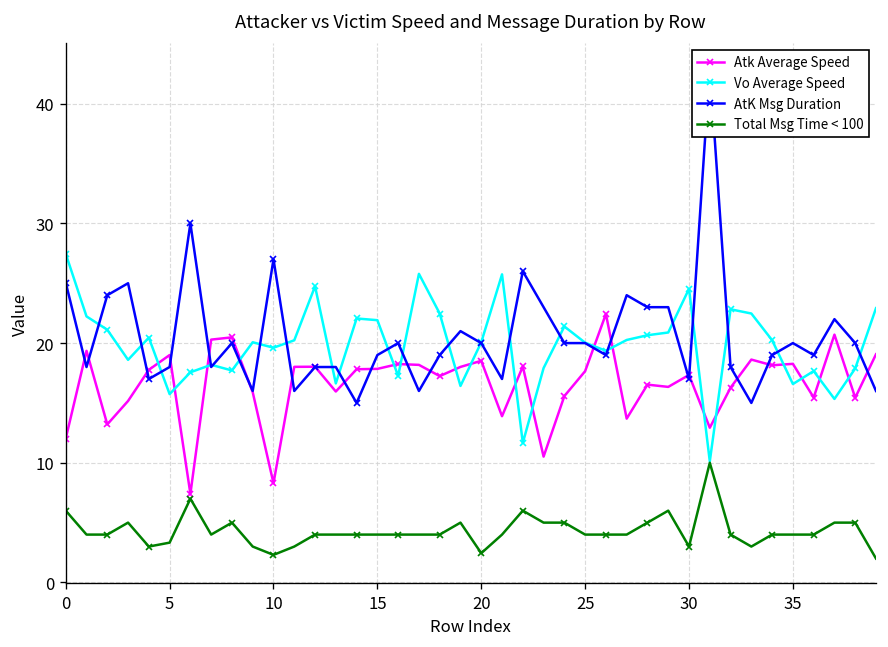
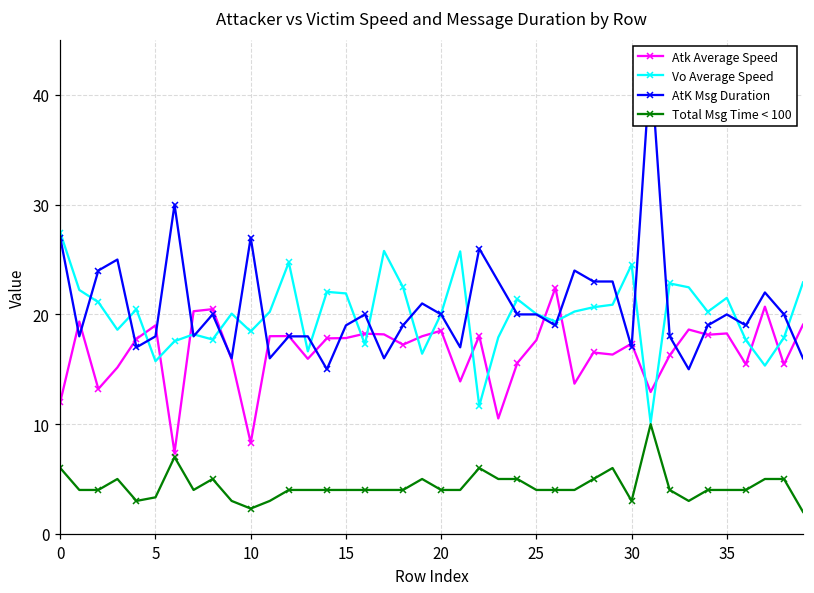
AtK Msg Duration, 0: 25 -> 27
Vo Average Speed, 10: 20 -> 18
Total Msg Time < 100, 20: 2 -> 4
Vo Average Speed, 35: 17 -> 22
